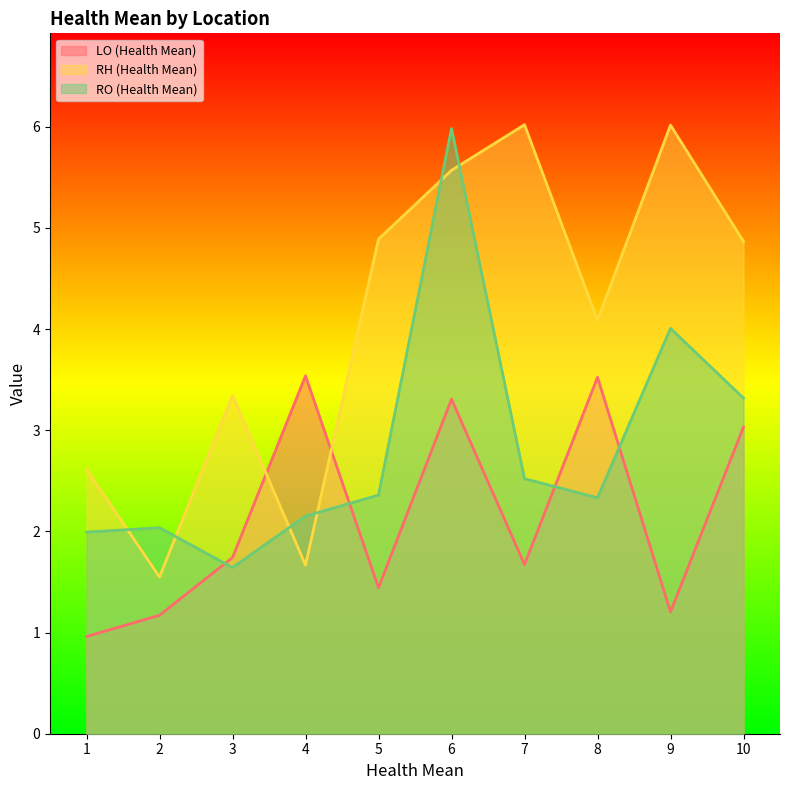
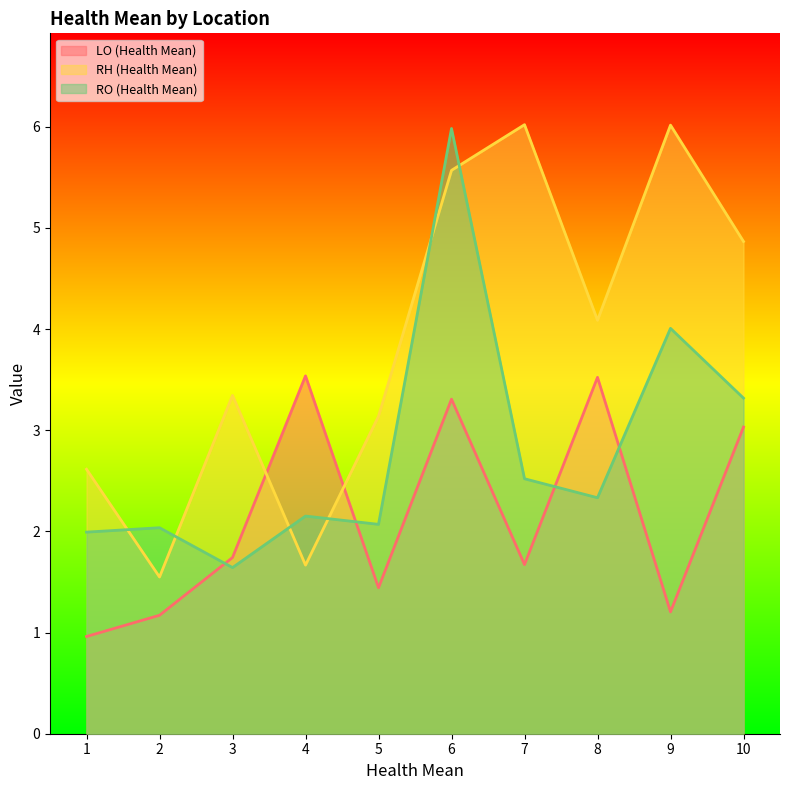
RH (Health Mean), 5: 4.89 -> 3.14
RO (Health Mean), 5: 2.36 -> 2.07
